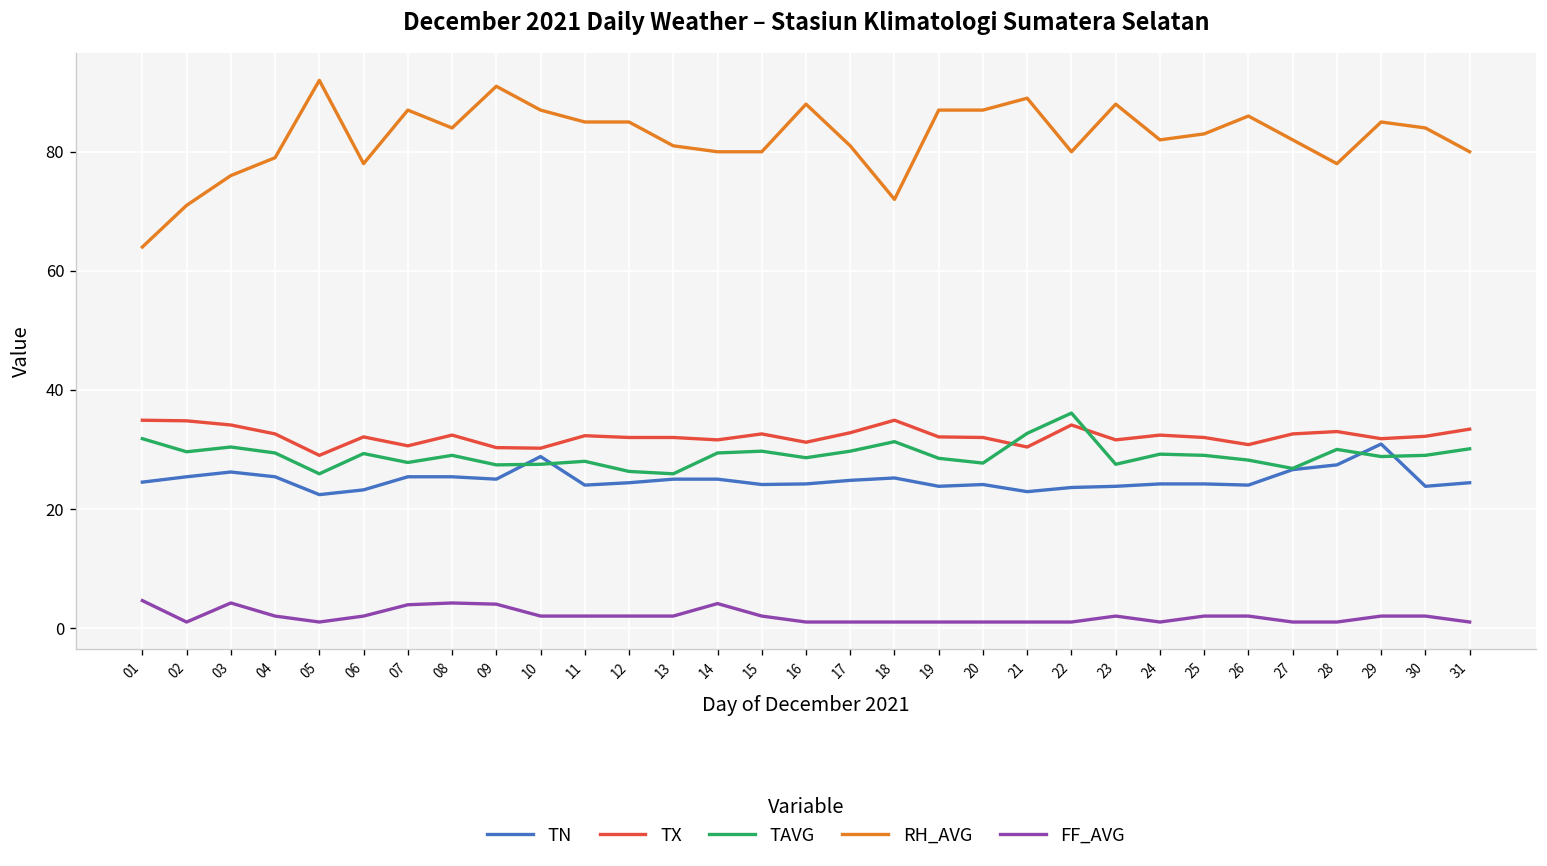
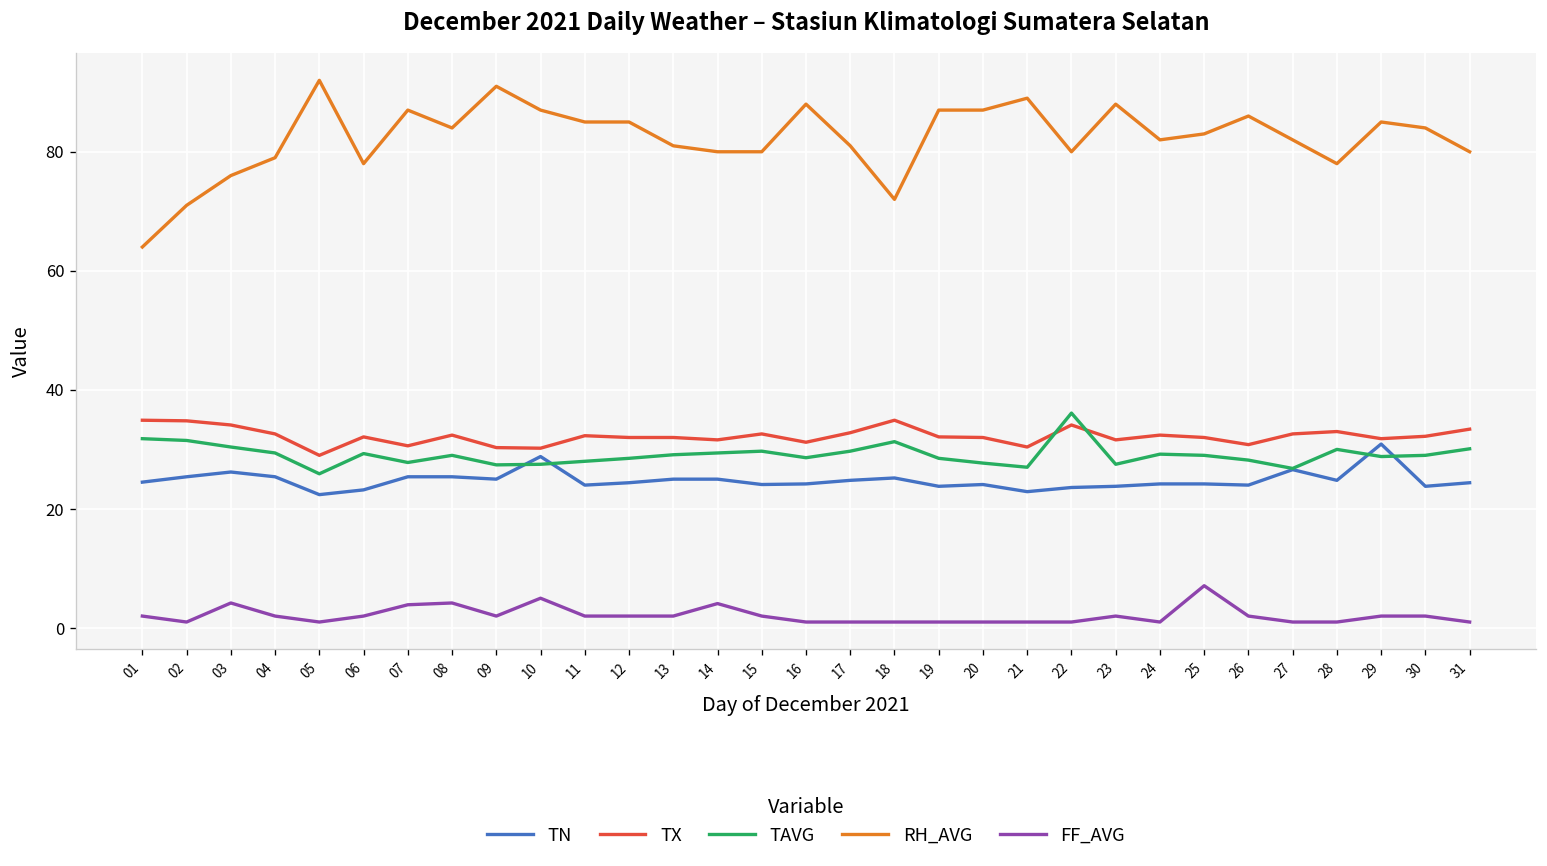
FF_AVG, 01: 5 -> 2
TAVG, 02: 30 -> 32
FF_AVG, 09: 4 -> 2
FF_AVG, 10: 2 -> 5
TAVG, 12: 26 -> 29
TAVG, 13: 26 -> 29
TAVG, 21: 33 -> 27
FF_AVG, 25: 2 -> 7
TN, 28: 27 -> 25
